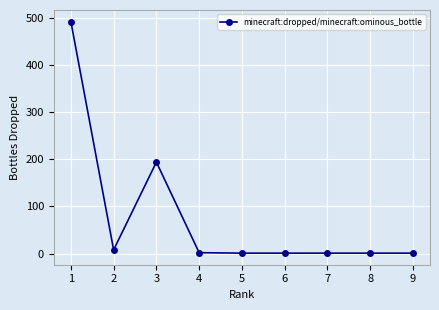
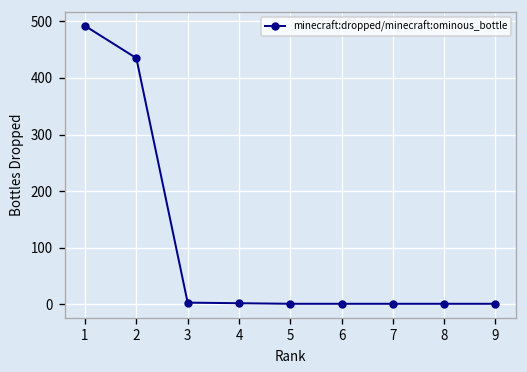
2: 10 -> 440
3: 190 -> 0
